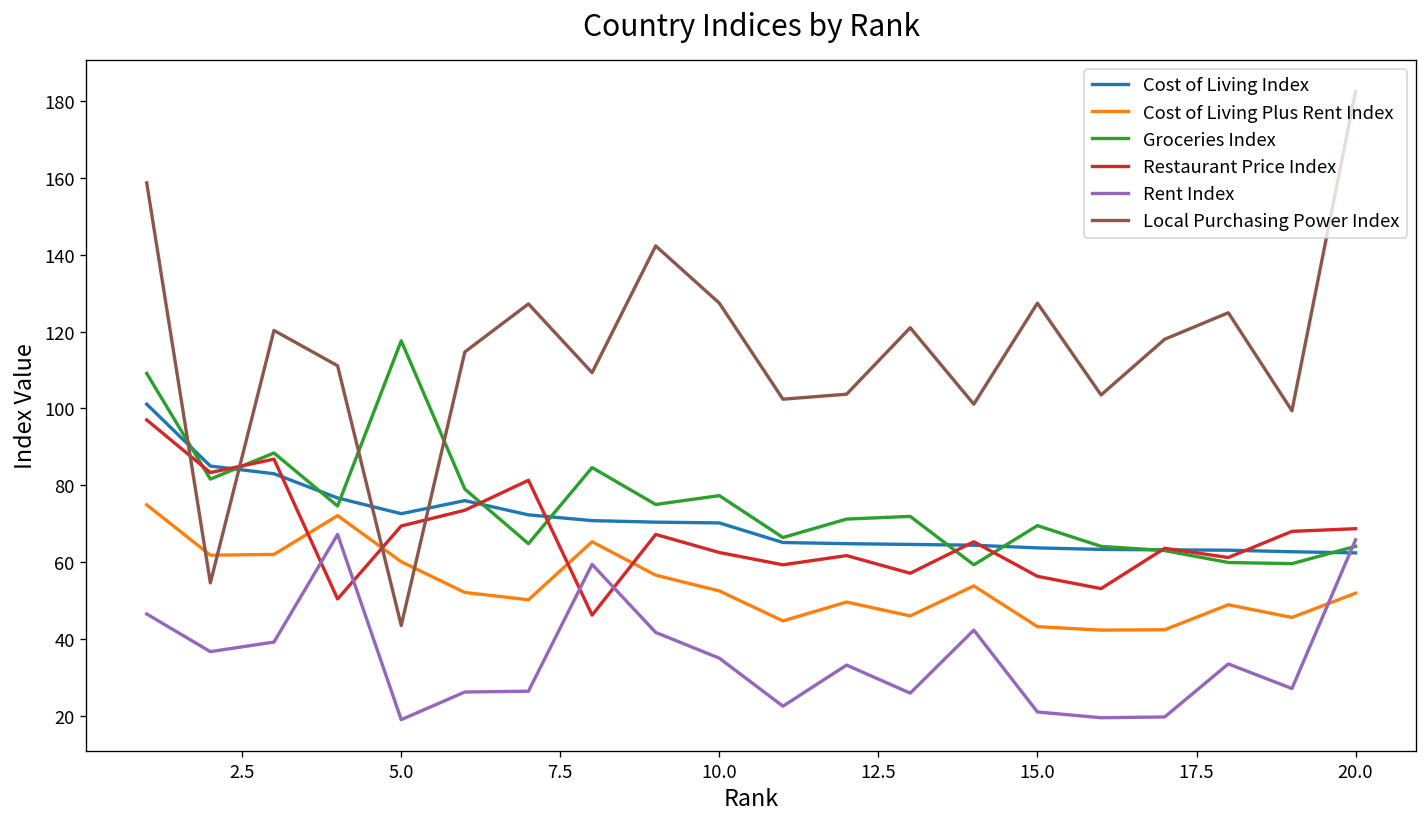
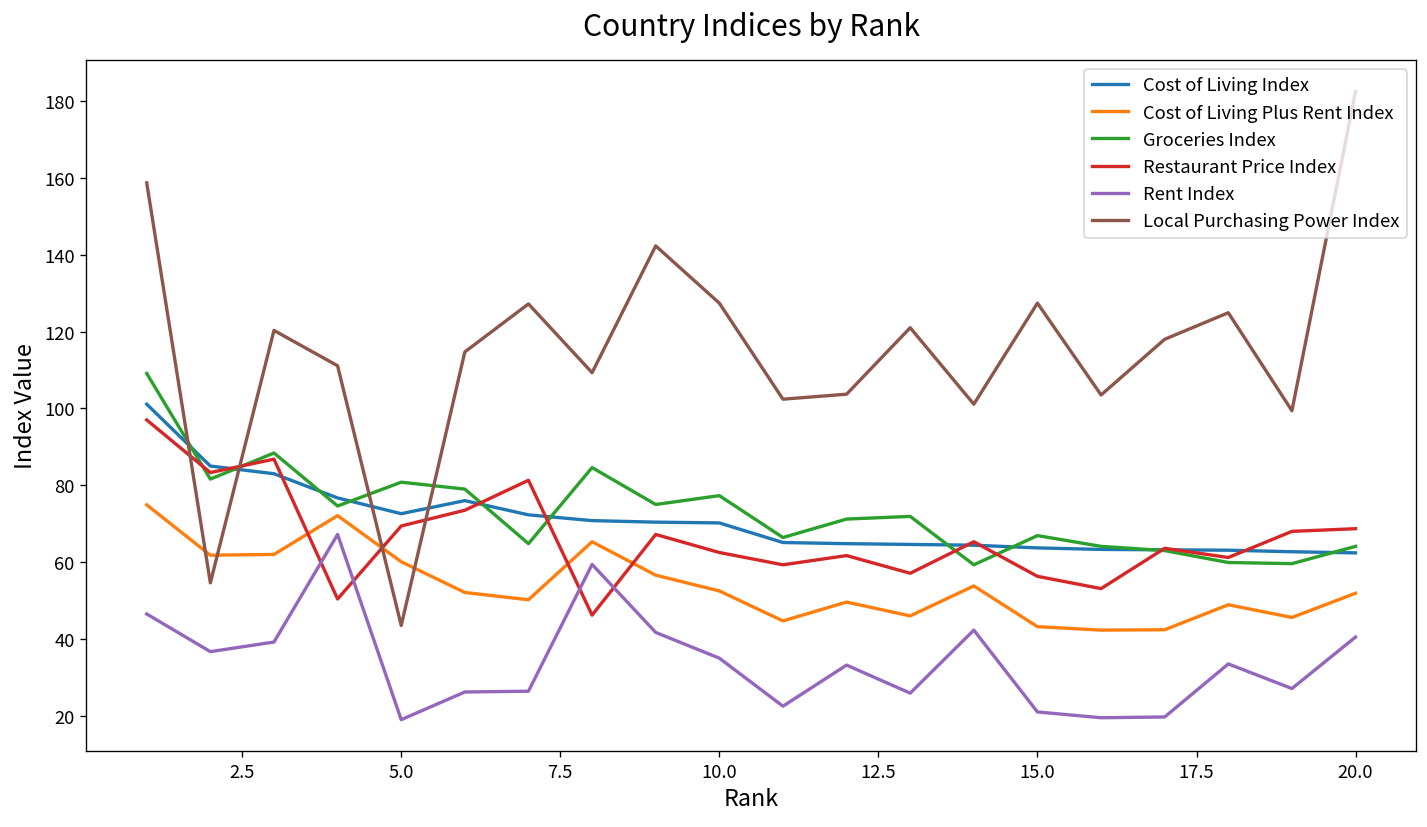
Groceries Index, 5.0: 118 -> 81
Groceries Index, 15.0: 70 -> 67
Rent Index, 20.0: 66 -> 41
